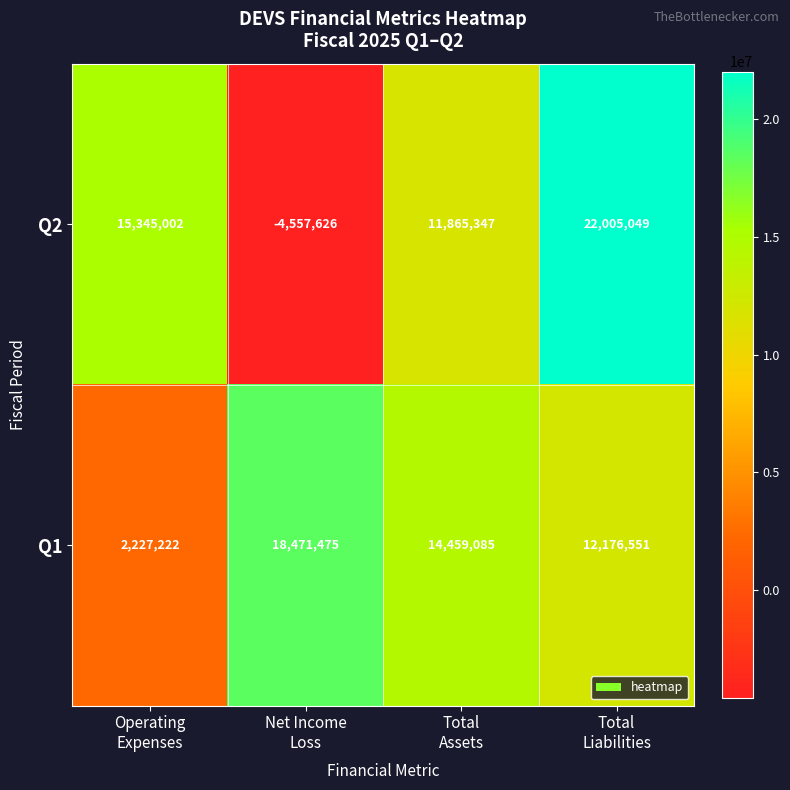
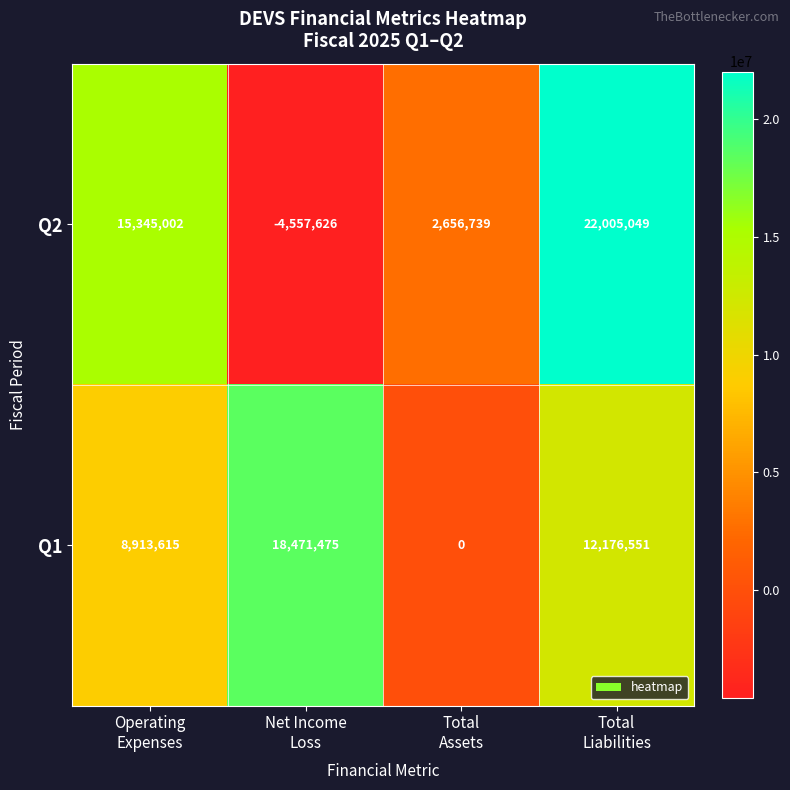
Q2, Total Assets: 11,865,347 -> 2,656,739
Q1, Operating Expenses: 2,227,222 -> 8,913,615
Q1, Total Assets: 14,459,085 -> 0
